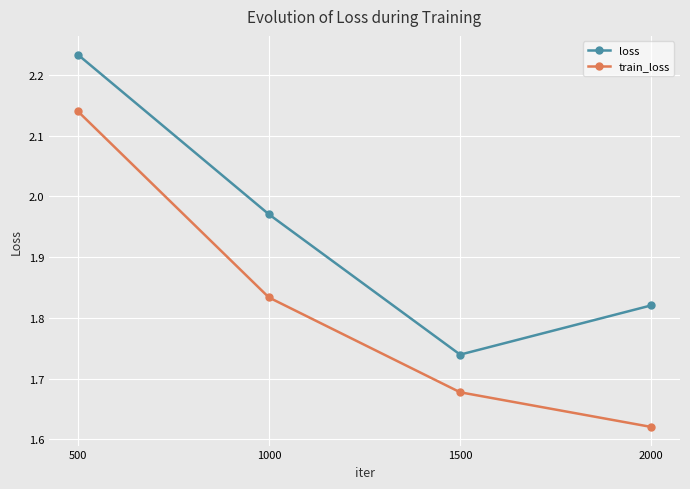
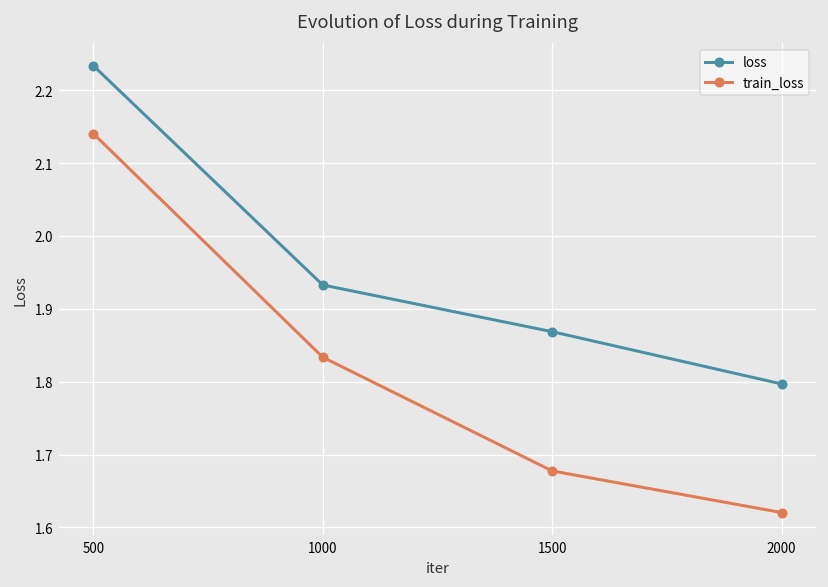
loss, 1000: 1.97 -> 1.93
loss, 1500: 1.74 -> 1.87
loss, 2000: 1.82 -> 1.80
